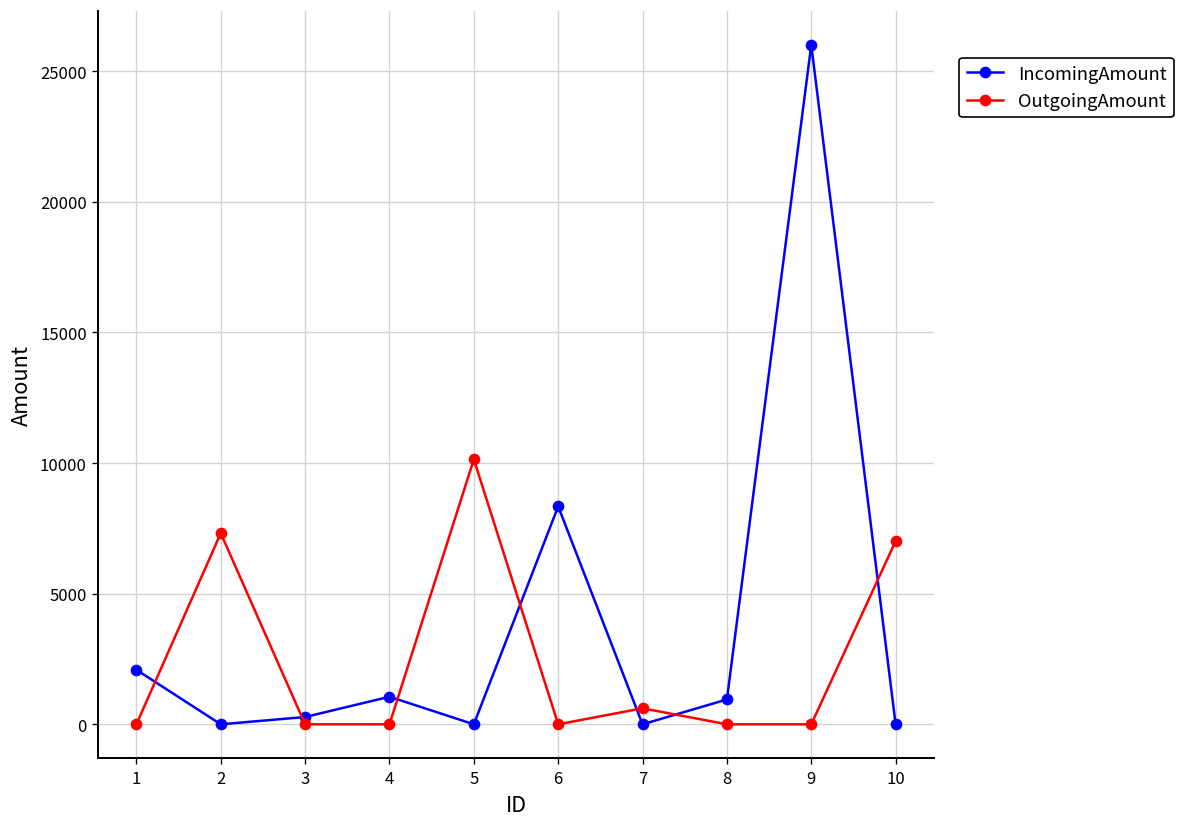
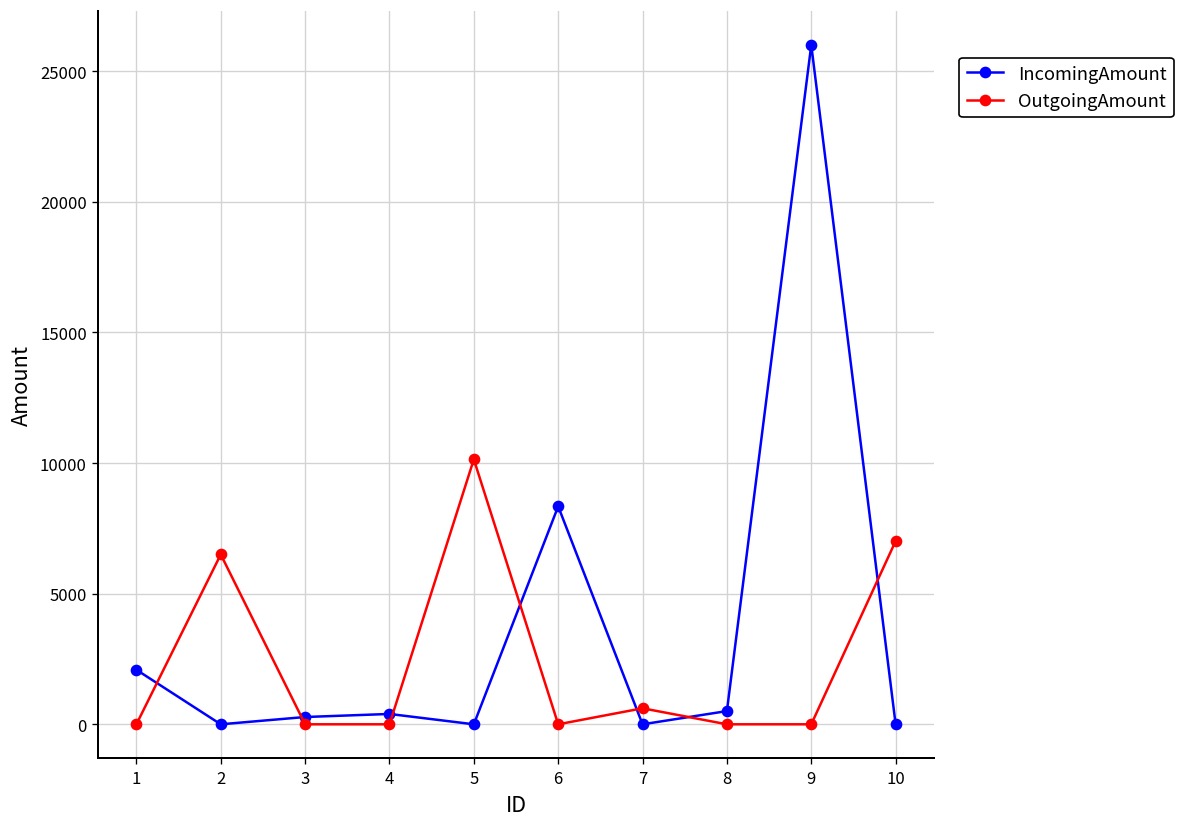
OutgoingAmount, 2: 7300 -> 6500
IncomingAmount, 4: 1100 -> 400
IncomingAmount, 8: 1000 -> 500
